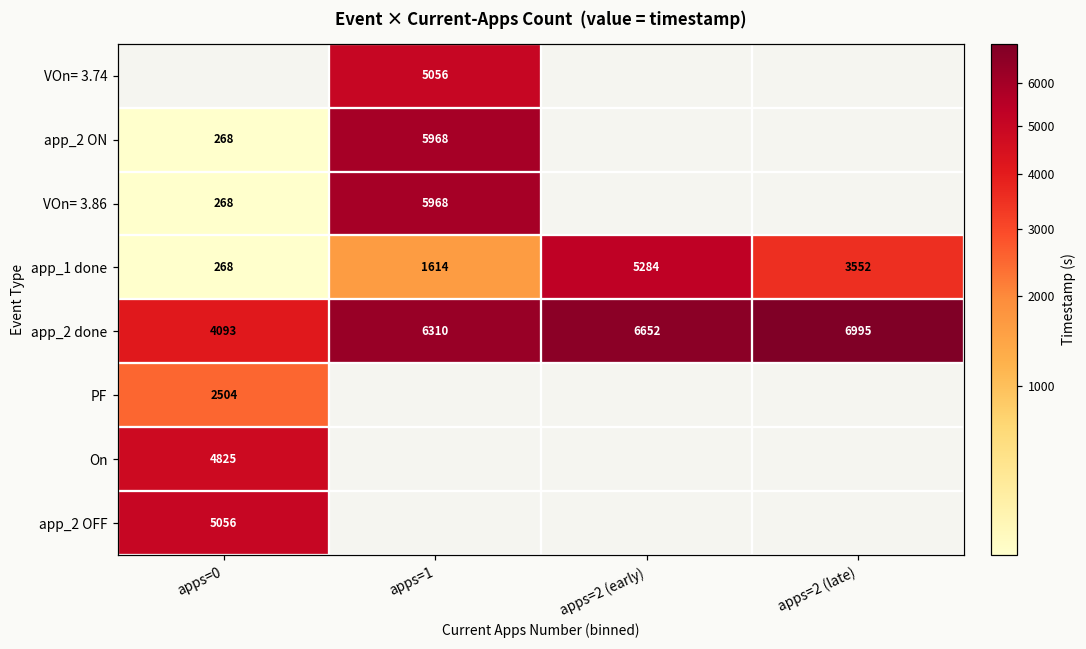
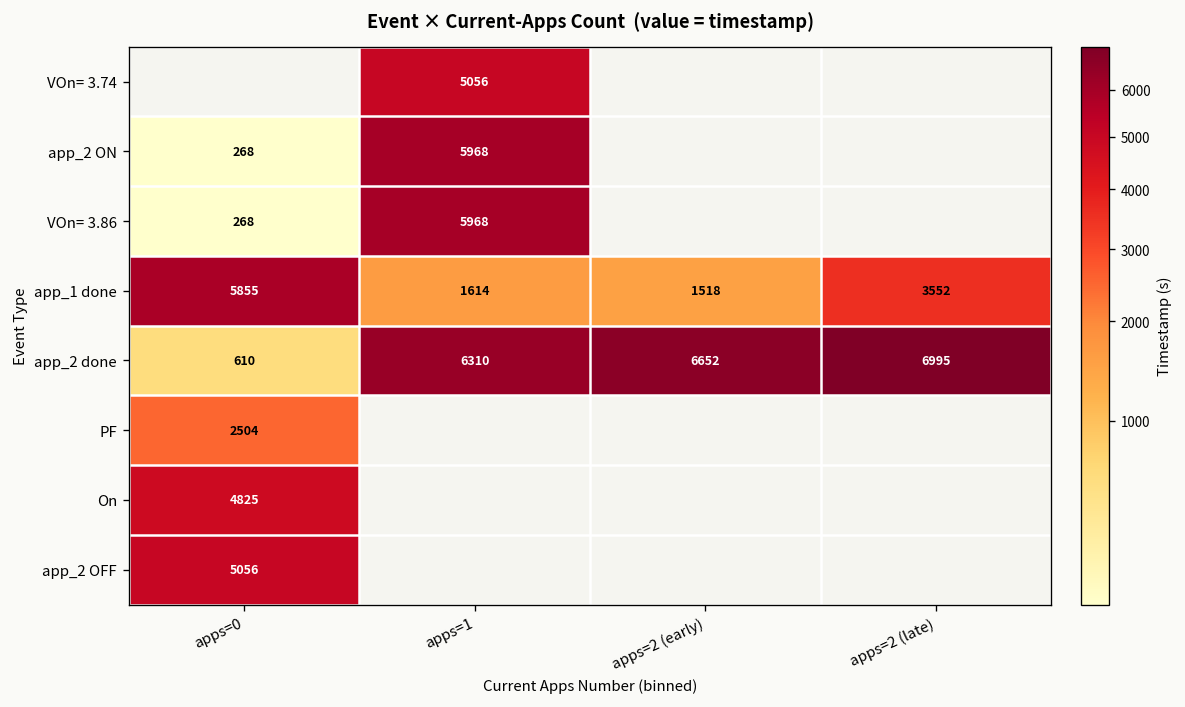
app_1 done, apps=0: 268 -> 5855
app_1 done, apps=2 (early): 5284 -> 1518
app_2 done, apps=0: 4093 -> 610
